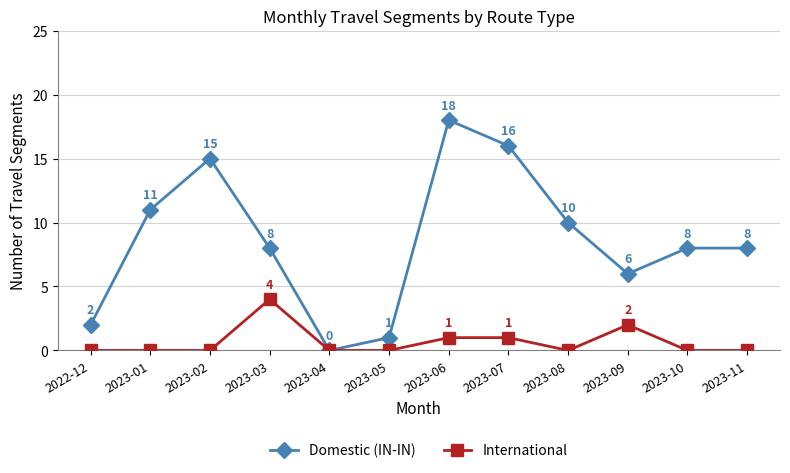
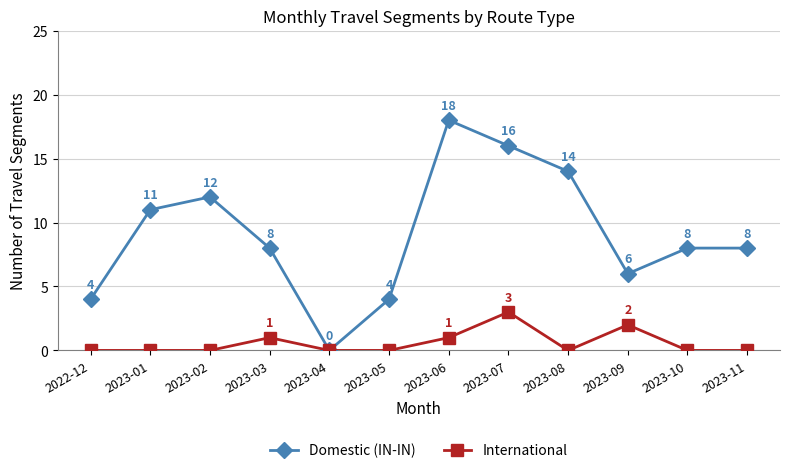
Domestic (IN-IN), 2022-12: 2 -> 4
Domestic (IN-IN), 2023-02: 15 -> 12
International, 2023-03: 4 -> 1
Domestic (IN-IN), 2023-05: 1 -> 4
International, 2023-07: 1 -> 3
Domestic (IN-IN), 2023-08: 10 -> 14
